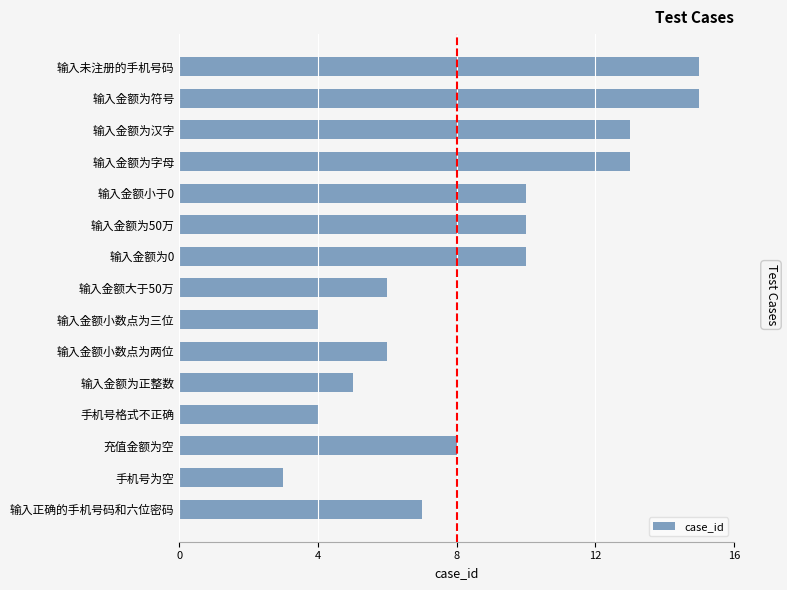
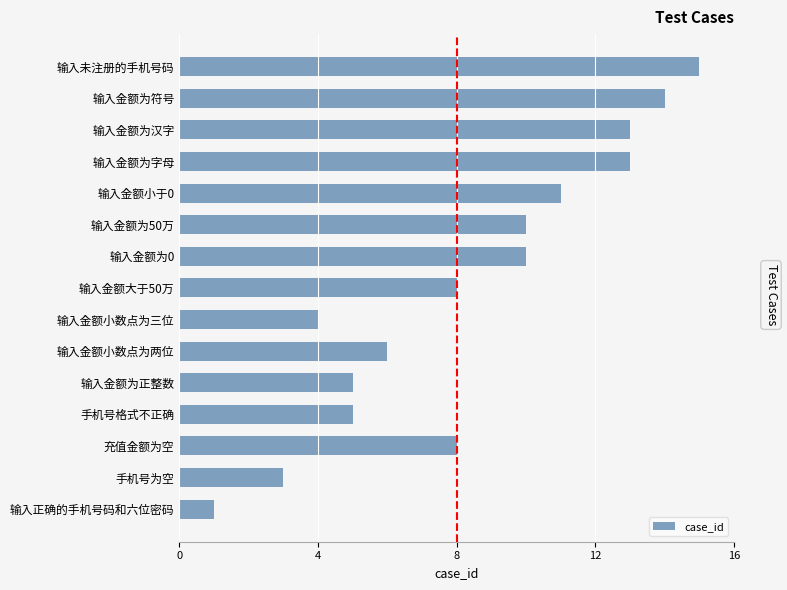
输入金额为符号: 15 -> 14
输入金额小于0: 10 -> 11
输入金额大于50万: 6 -> 8
手机号格式不正确: 4 -> 5
输入正确的手机号码和六位密码: 7 -> 1
